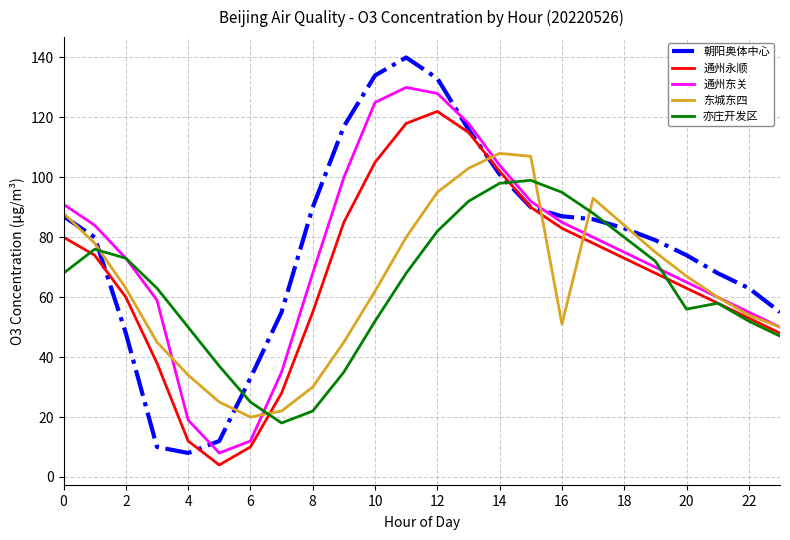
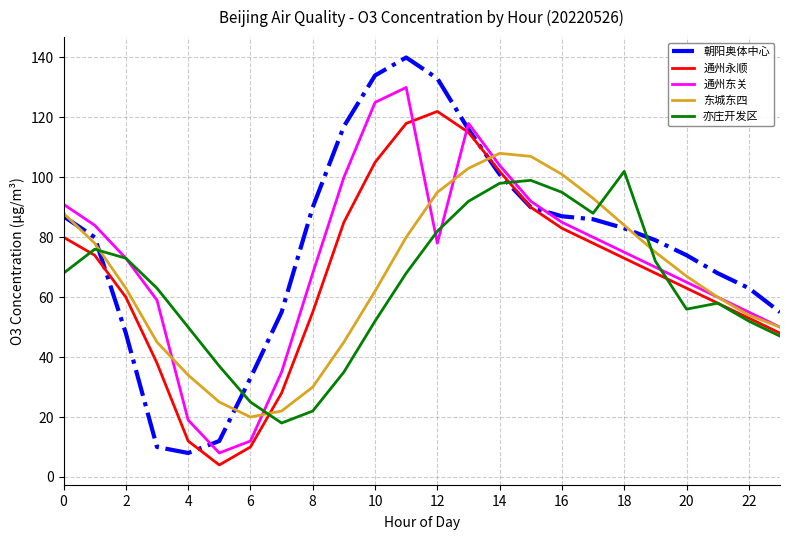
通州东关, 12: 128 -> 78
东城东四, 16: 51 -> 101
亦庄开发区, 18: 80 -> 102
